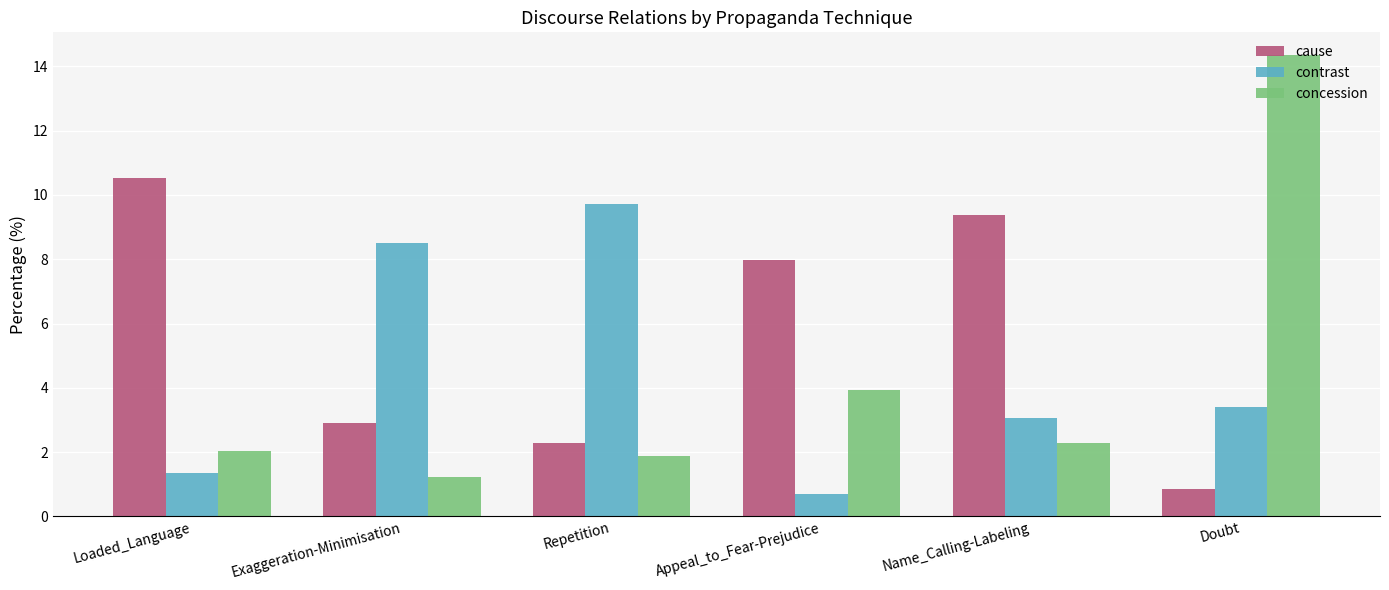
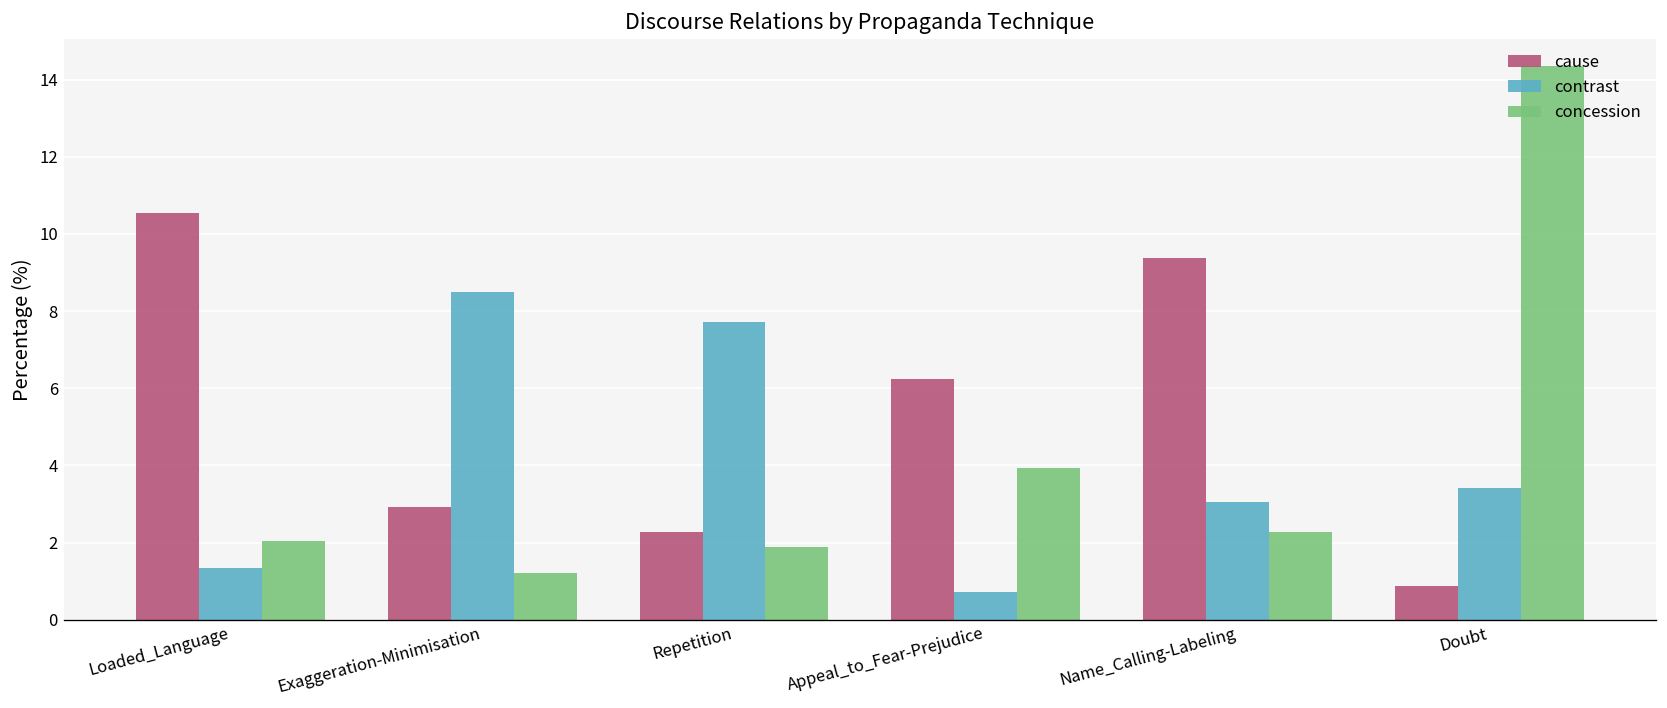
contrast, Repetition: 9.7 -> 7.7
cause, Appeal_to_Fear-Prejudice: 8.0 -> 6.2
